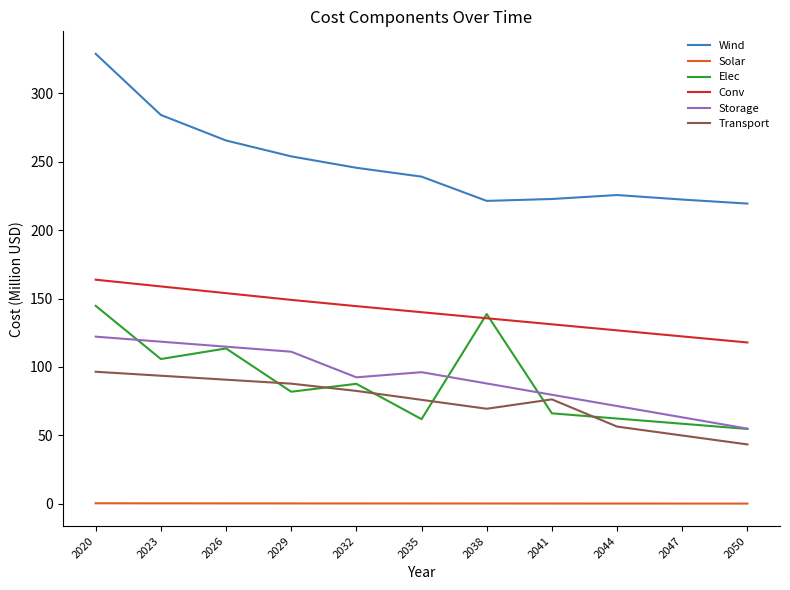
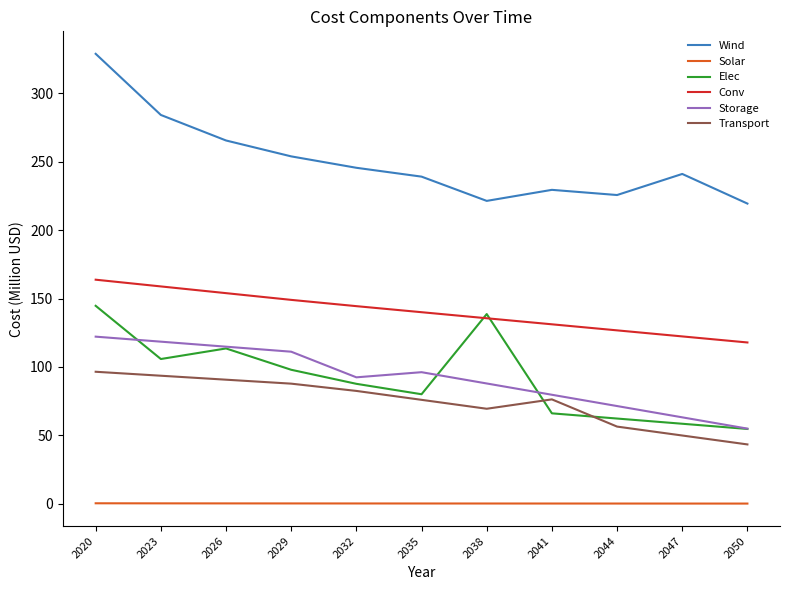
Elec, 2029: 82 -> 98
Elec, 2035: 62 -> 80
Wind, 2041: 223 -> 229
Wind, 2047: 222 -> 241
